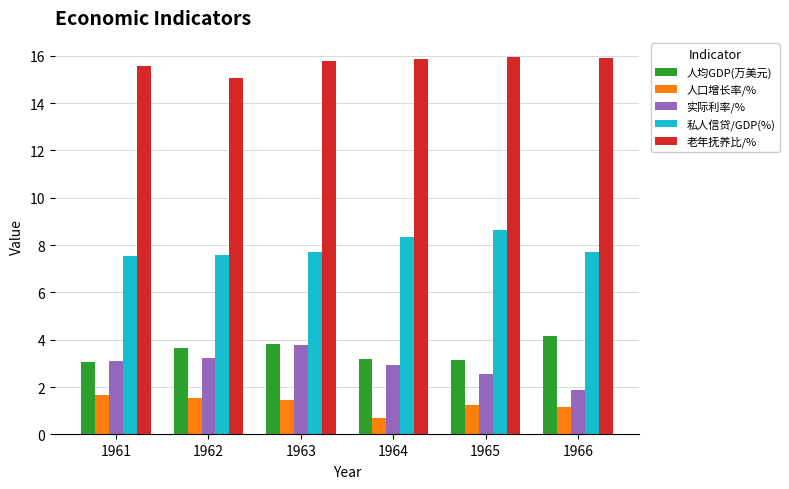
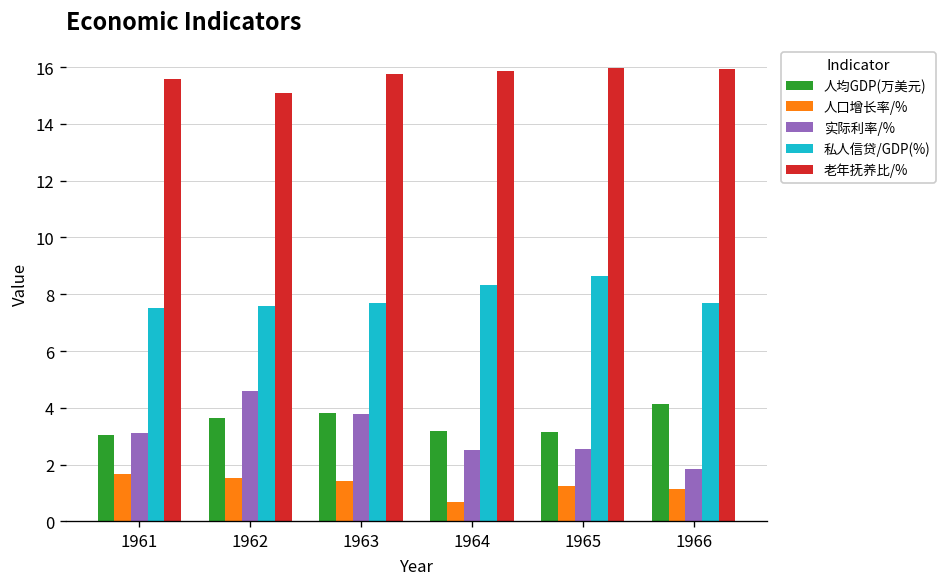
实际利率/%, 1962: 3.2 -> 4.6
实际利率/%, 1964: 3.0 -> 2.5
